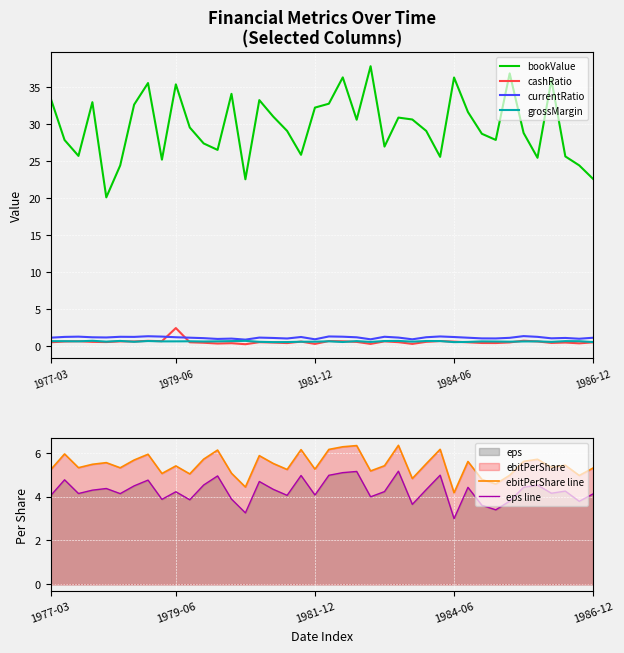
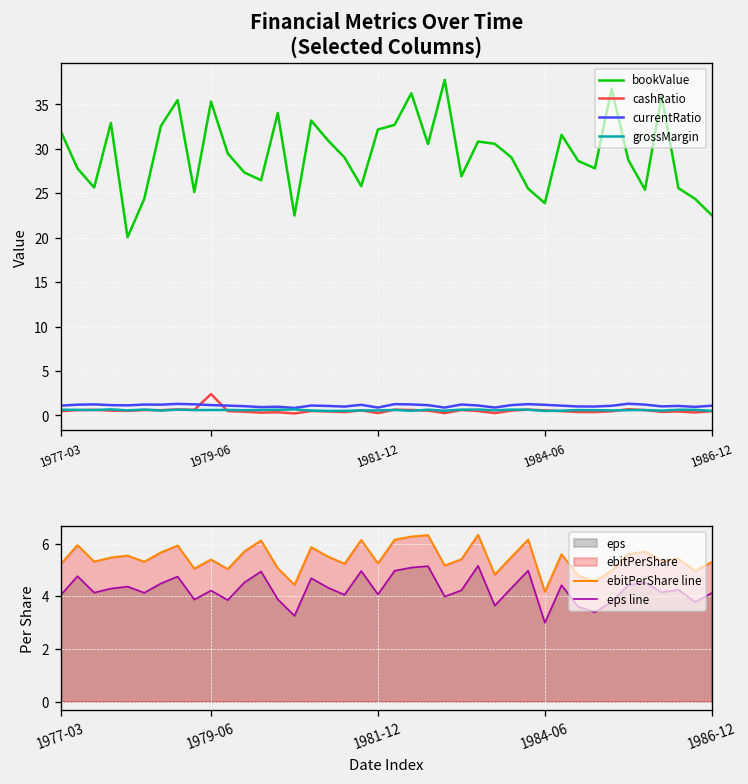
Financial Metrics Over Time (Selected Columns), bookValue, 1977-03: 33 -> 32
Financial Metrics Over Time (Selected Columns), bookValue, 1984-06: 36 -> 24
